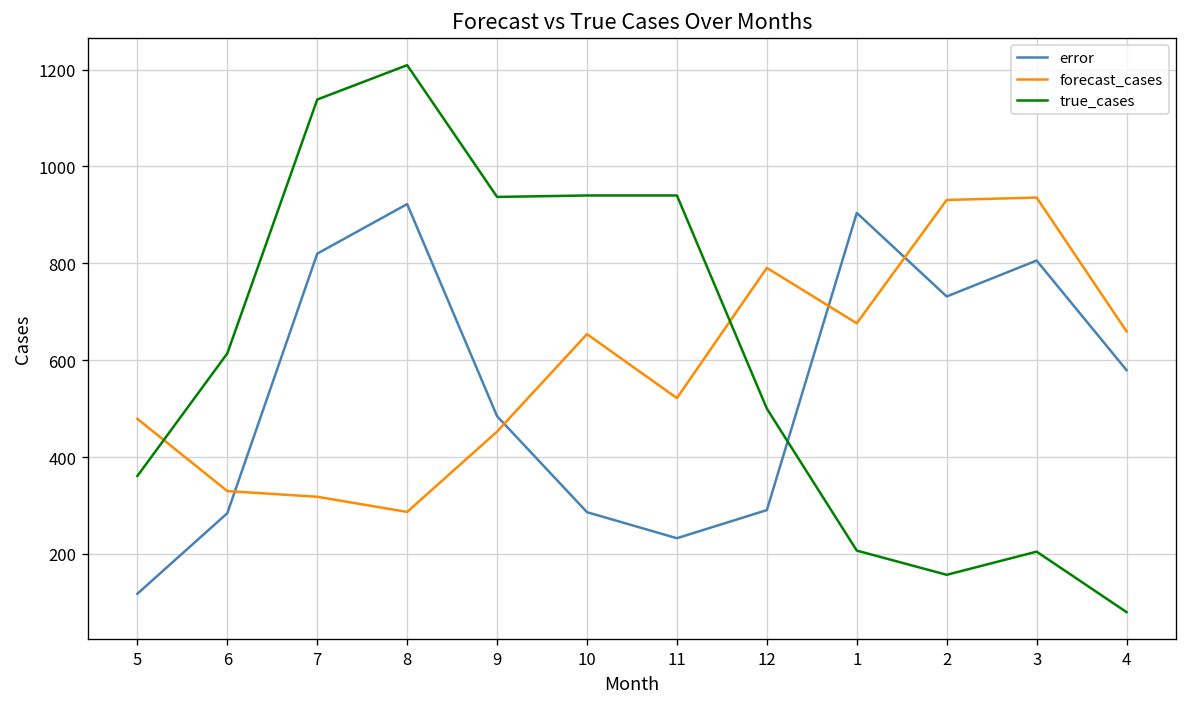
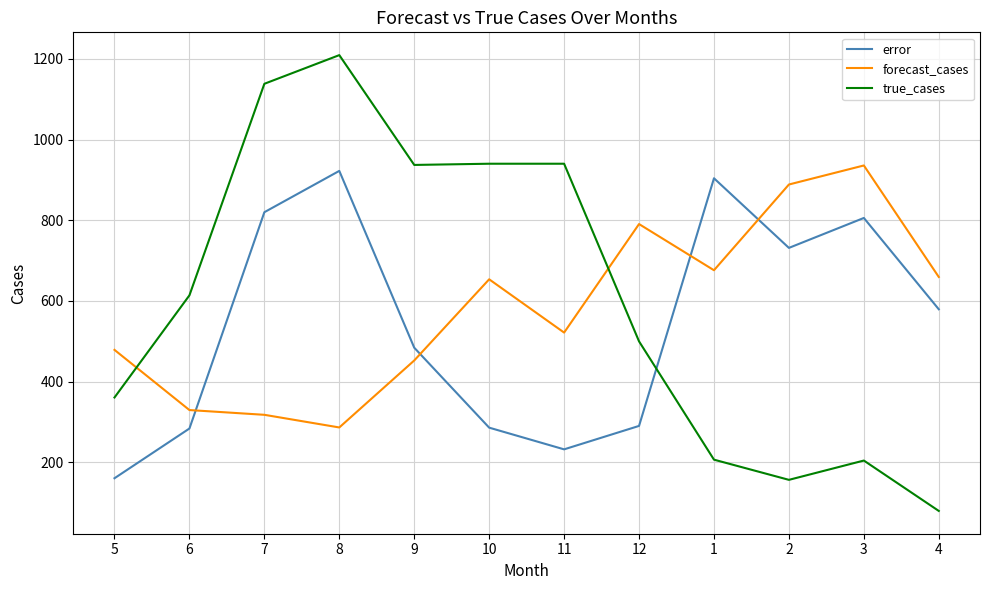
error, 5: 120 -> 160
forecast_cases, 2: 930 -> 890
